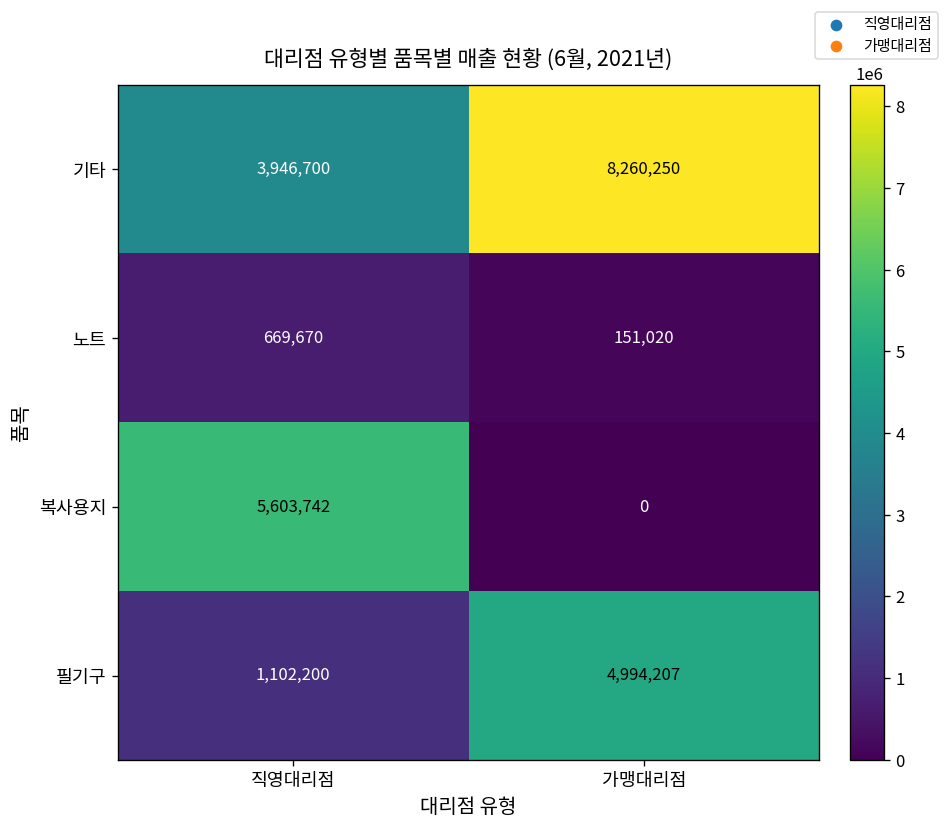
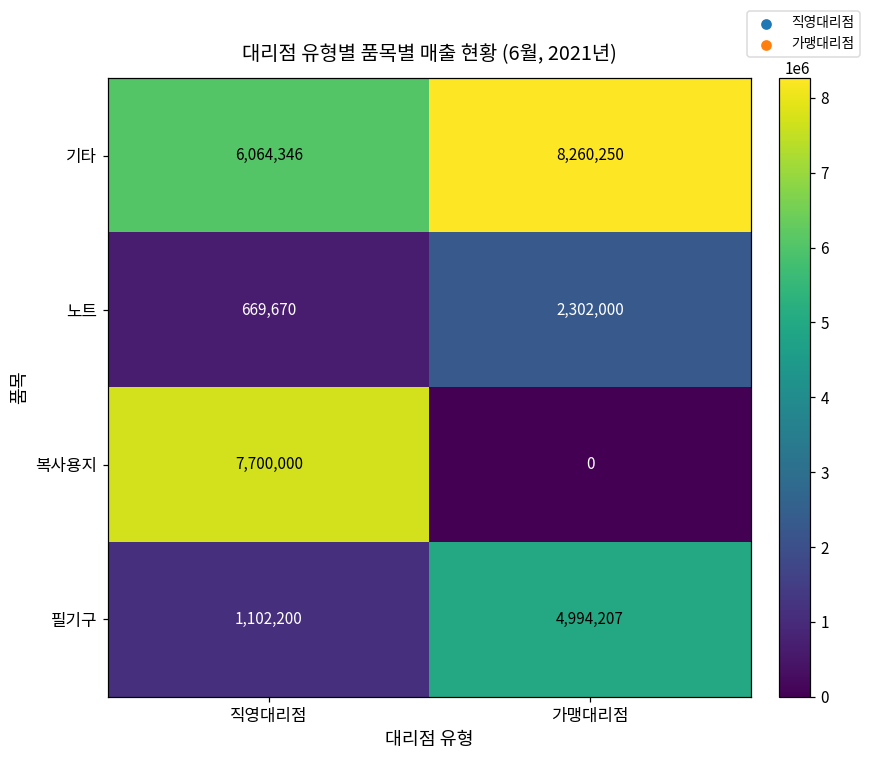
기타, 직영대리점: 3,946,700 -> 6,064,346
노트, 가맹대리점: 151,020 -> 2,302,000
복사용지, 직영대리점: 5,603,742 -> 7,700,000
